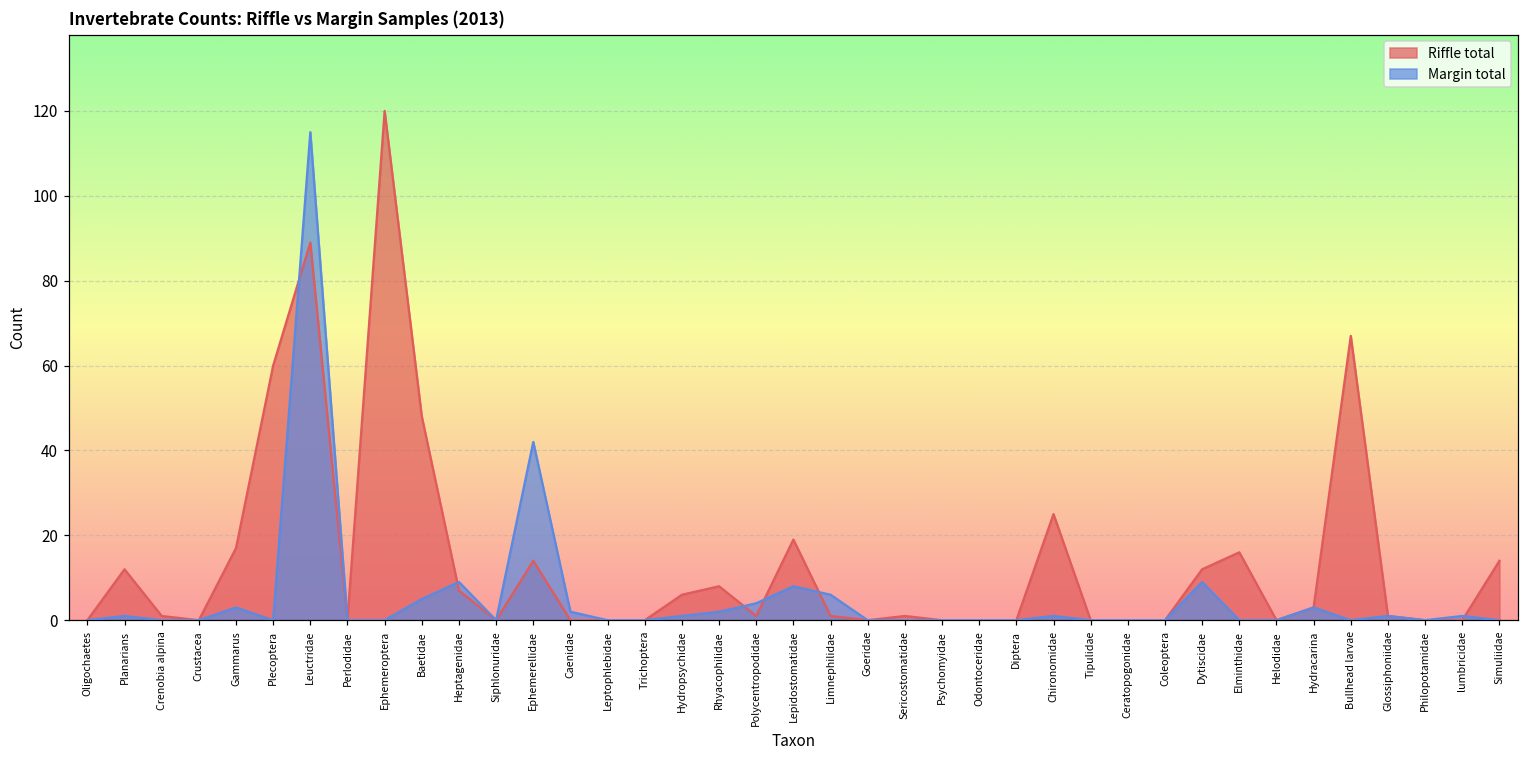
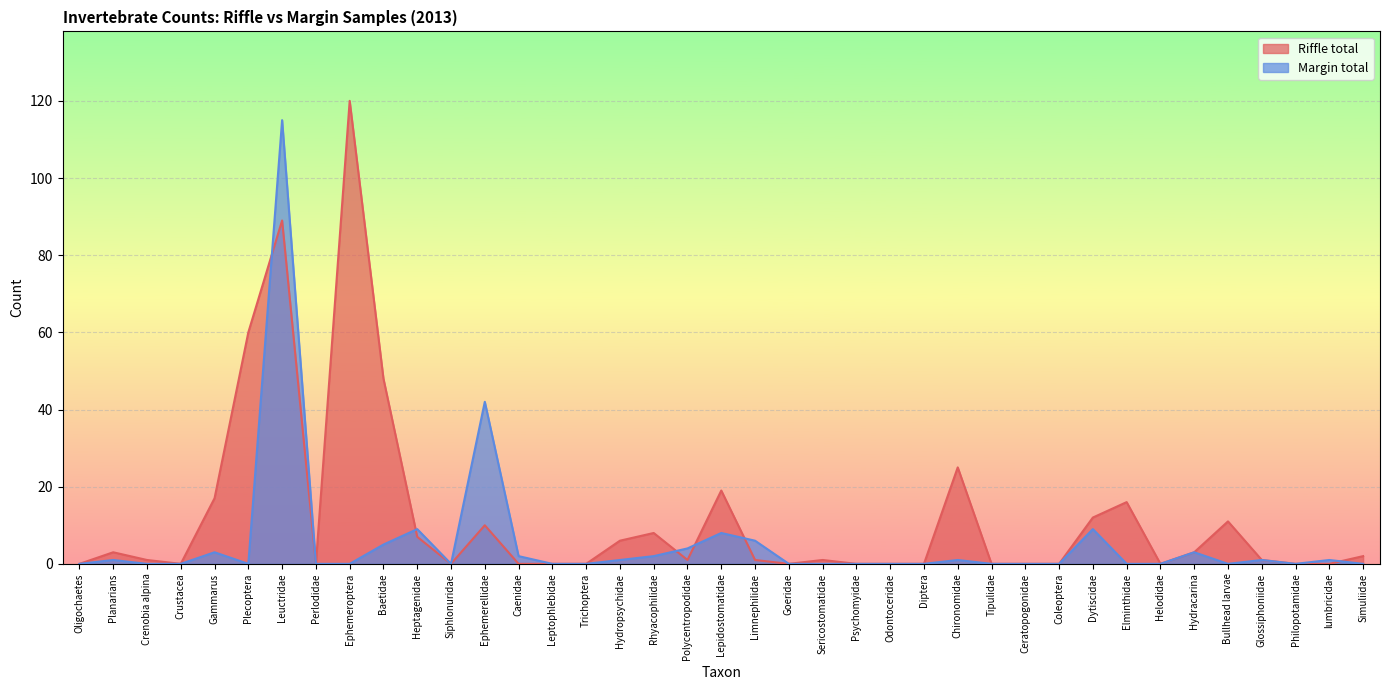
Riffle total, Planarians: 12 -> 3
Riffle total, Ephemerellidae: 14 -> 10
Riffle total, Bullhead larvae: 67 -> 11
Riffle total, Simuliidae: 14 -> 2
